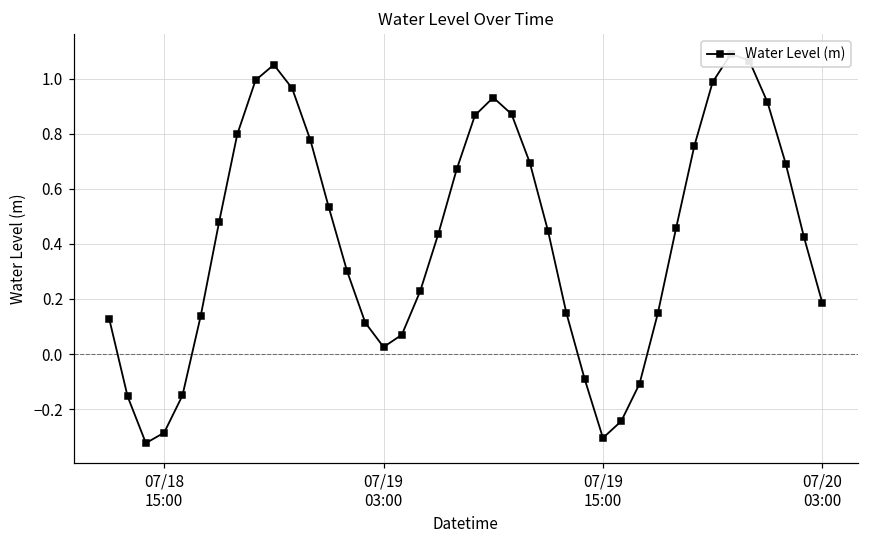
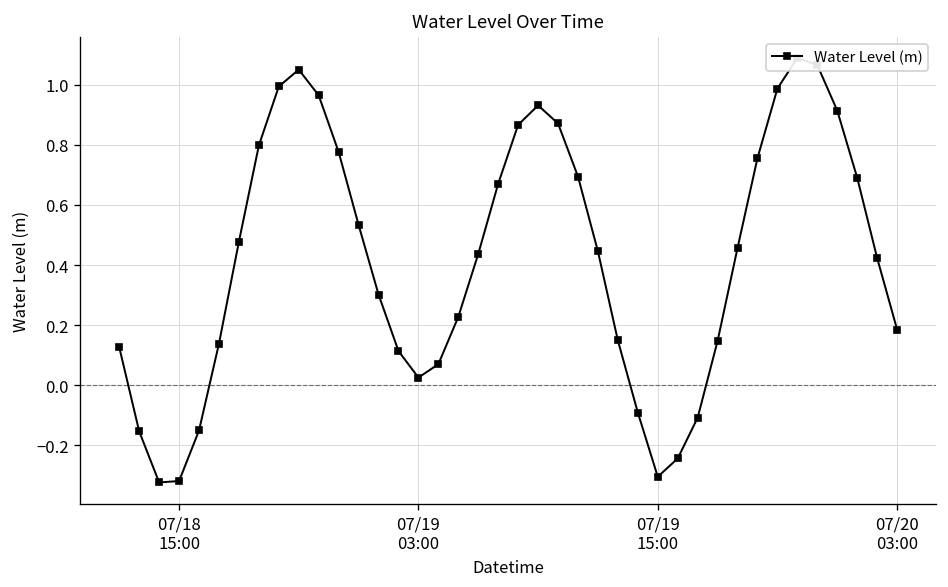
07/18 15:00: -0.29 -> -0.32
